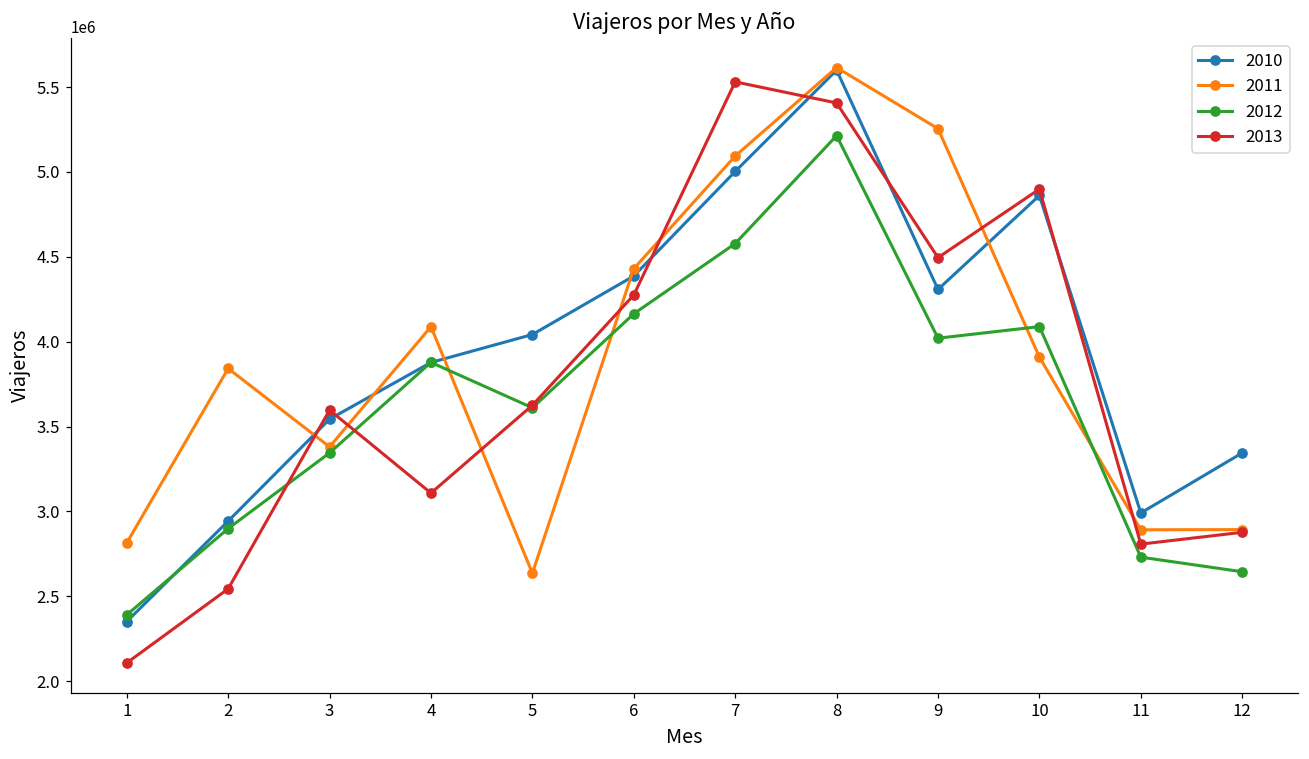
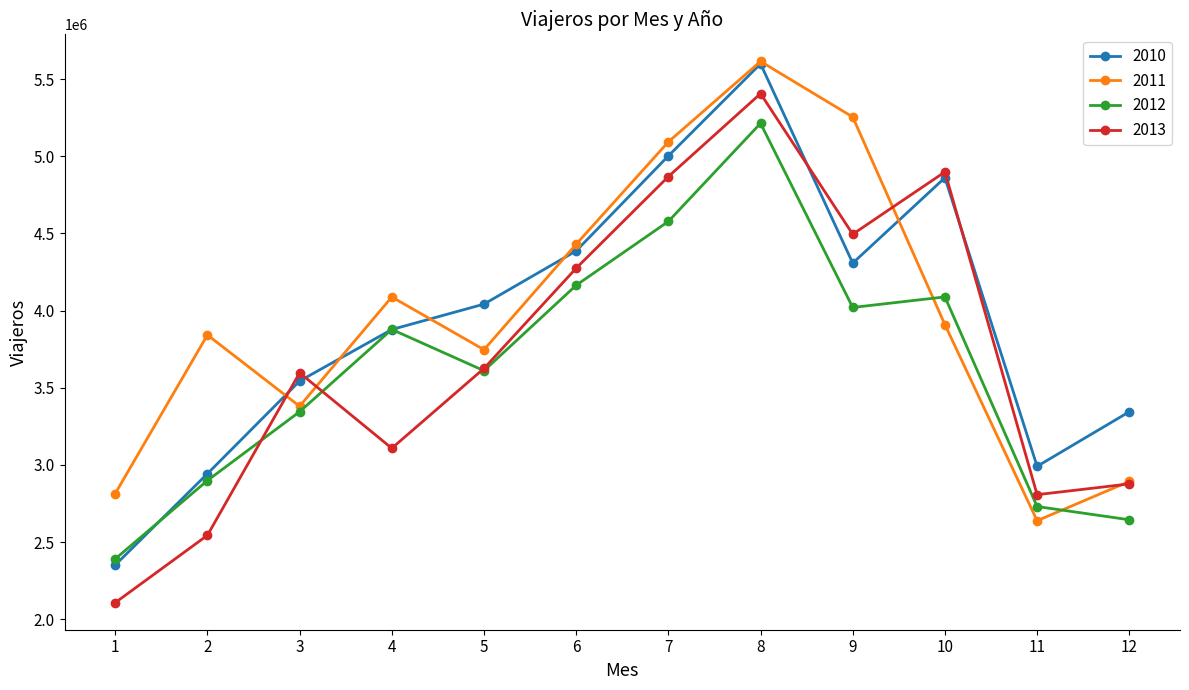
2011, 5: 2640000 -> 3750000
2013, 7: 5530000 -> 4870000
2011, 11: 2890000 -> 2640000
